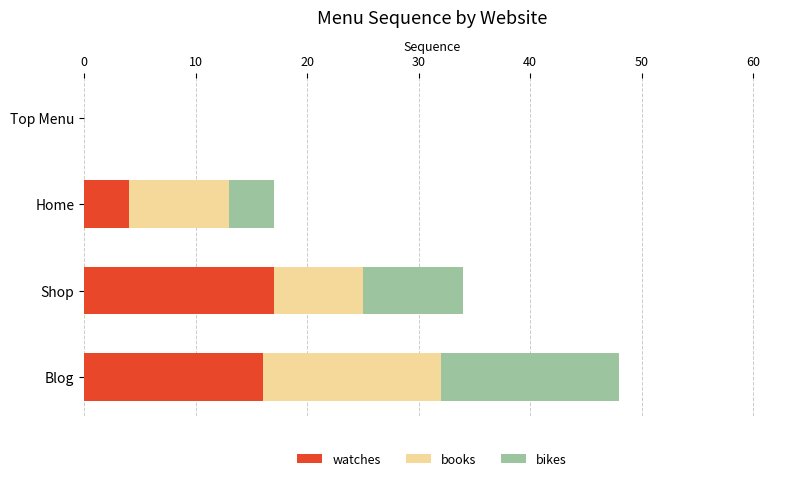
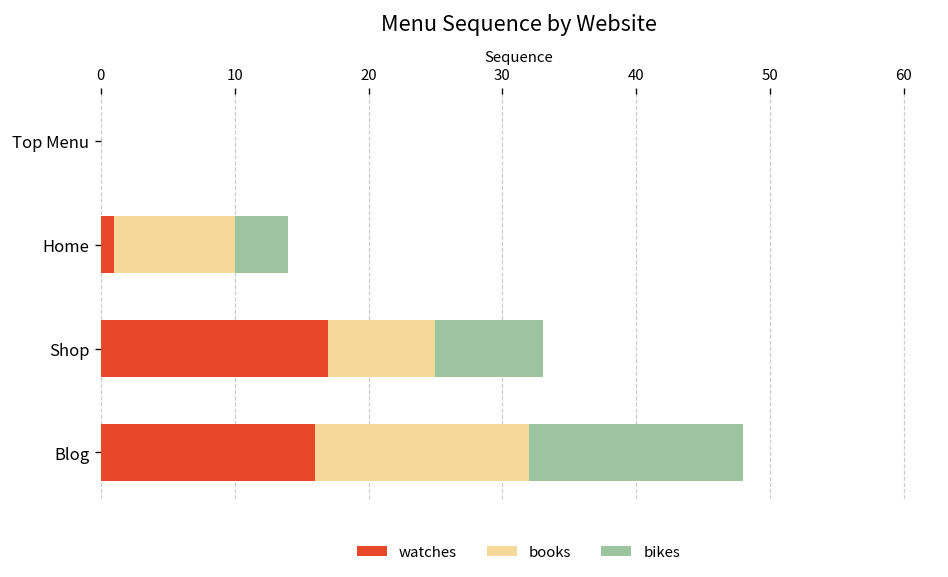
watches, Home: 4 -> 1
bikes, Shop: 9 -> 8
